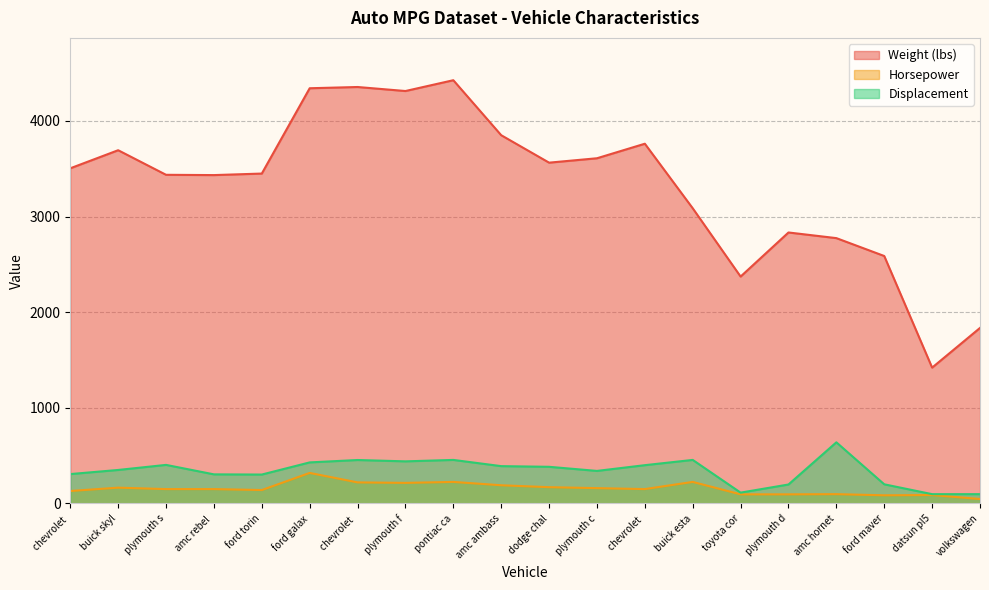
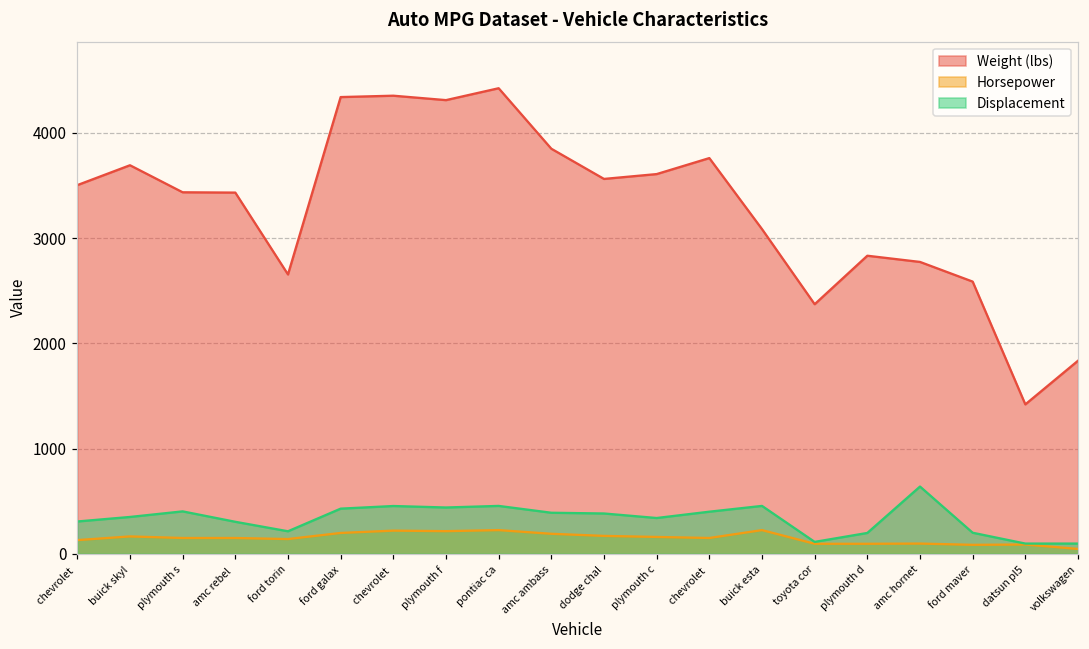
Weight (lbs), ford torin: 3400 -> 2700
Displacement, ford torin: 300 -> 200
Horsepower, ford galax: 300 -> 200
